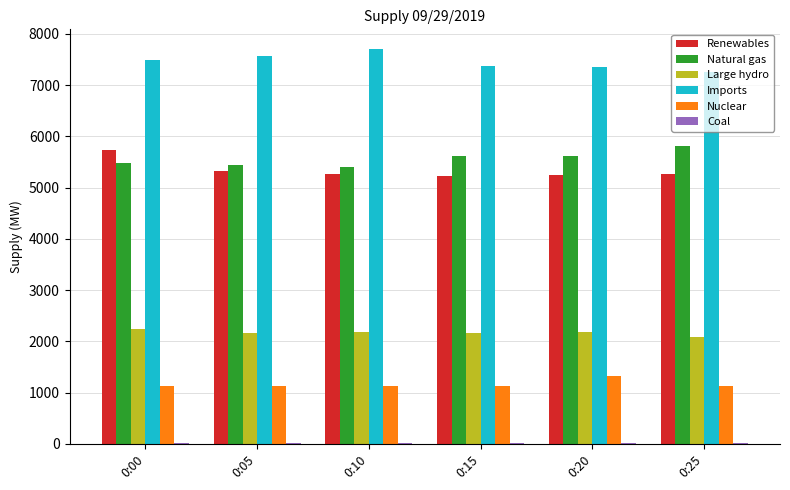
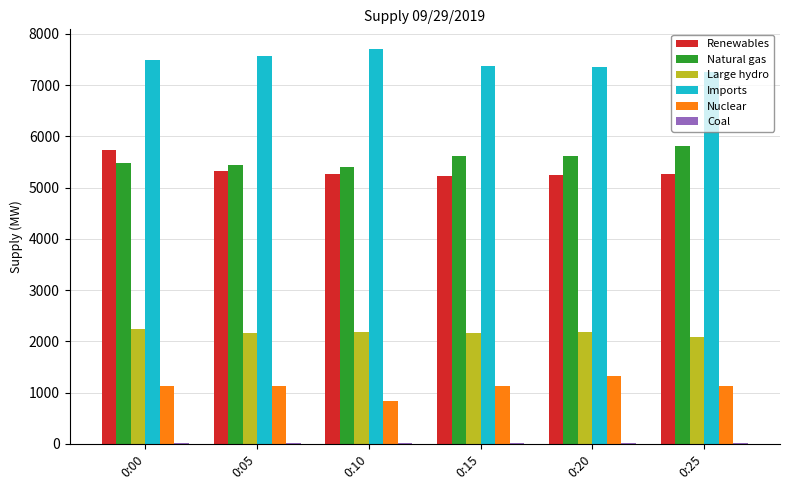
Nuclear, 0:10: 1100 -> 800
